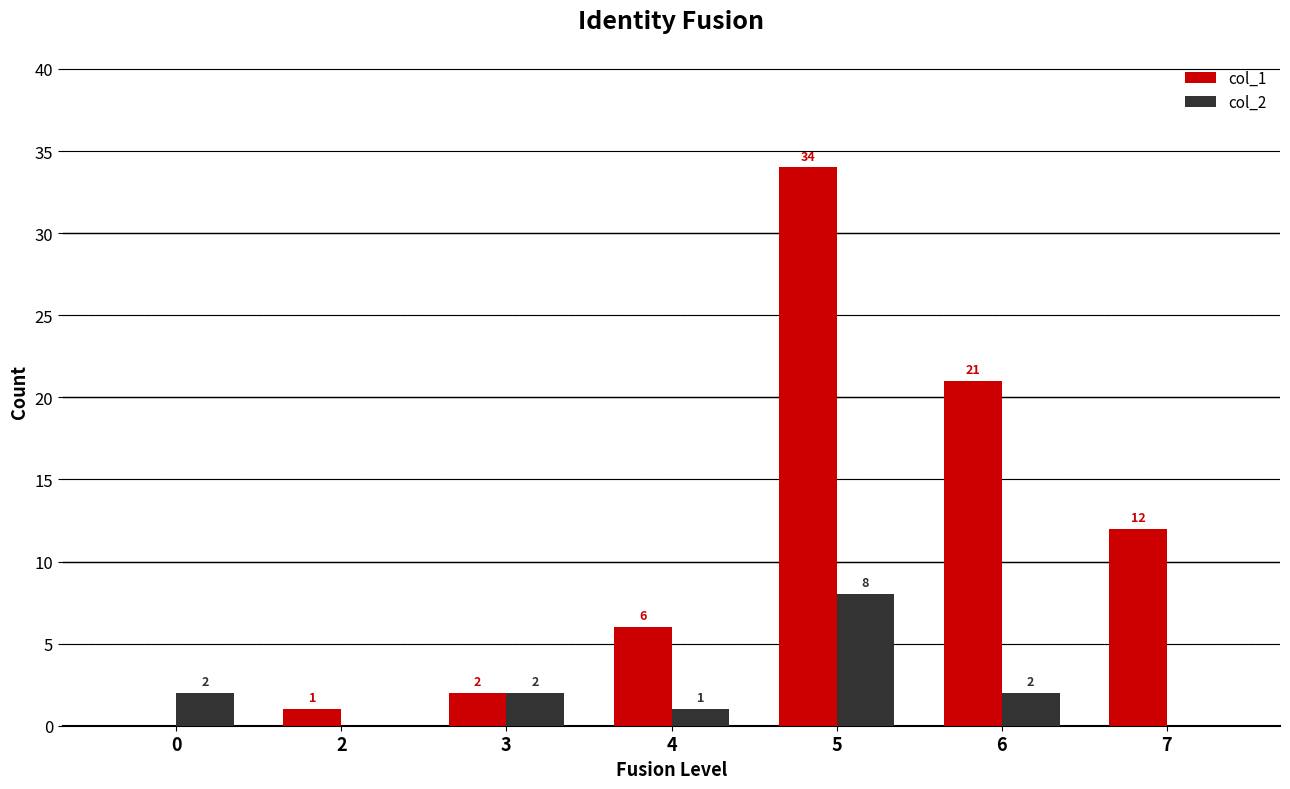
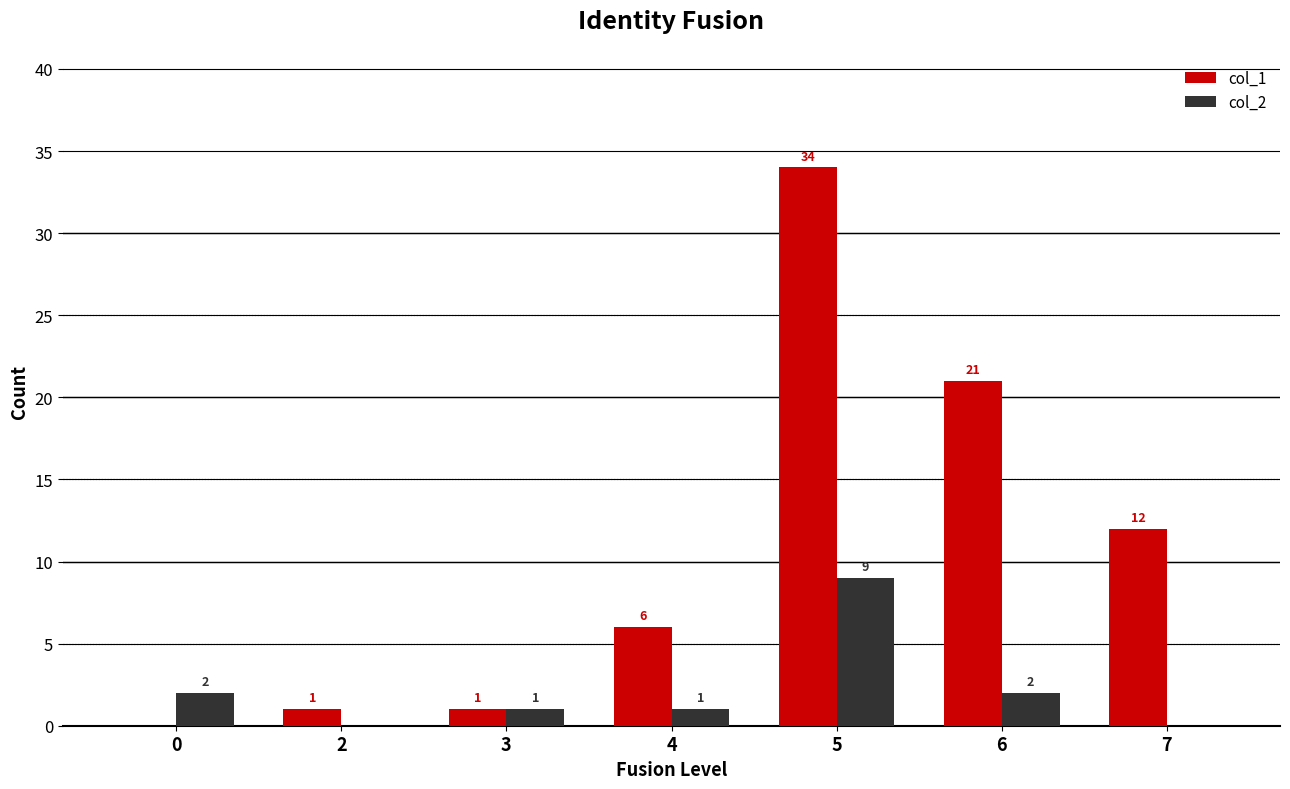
col_1, 3: 2 -> 1
col_2, 3: 2 -> 1
col_2, 5: 8 -> 9
